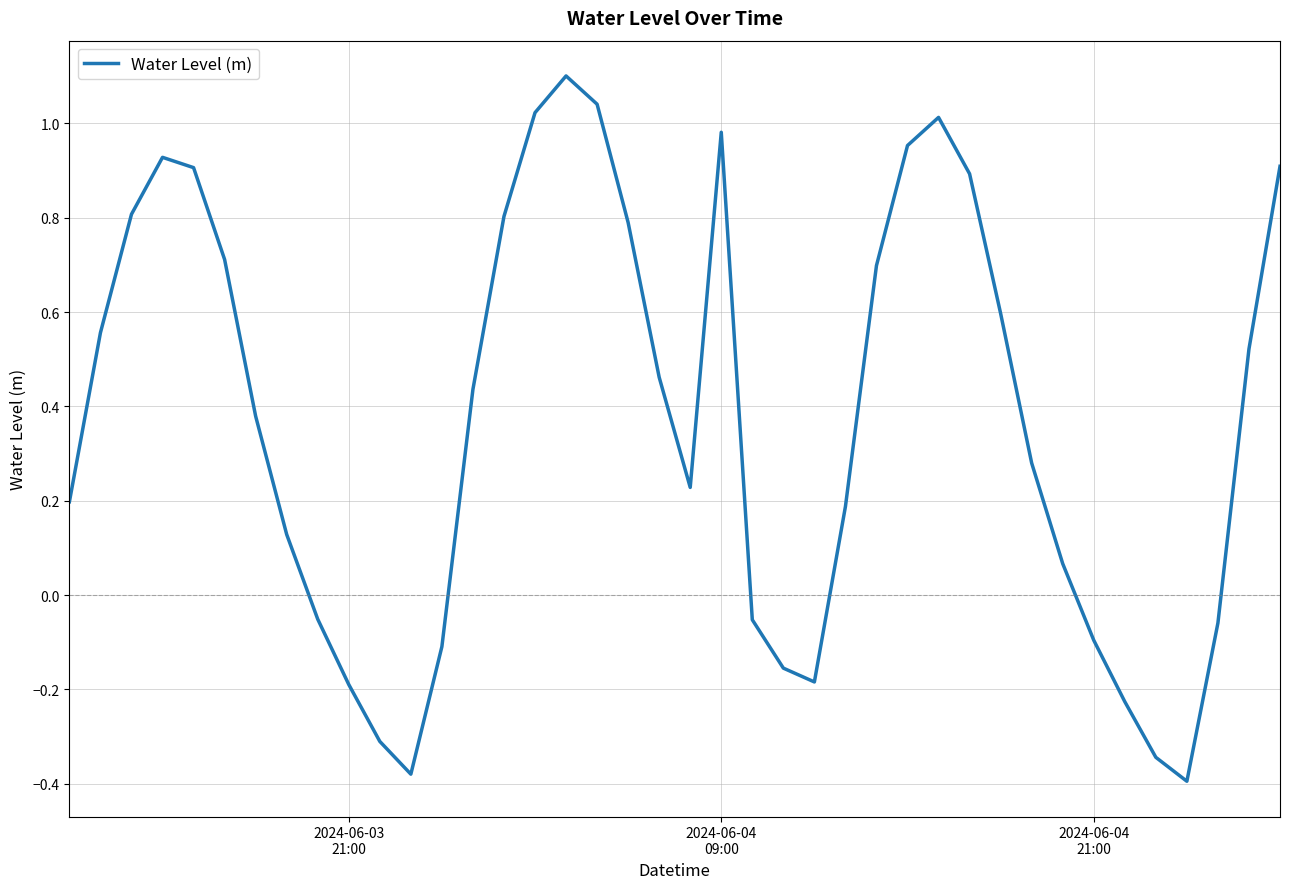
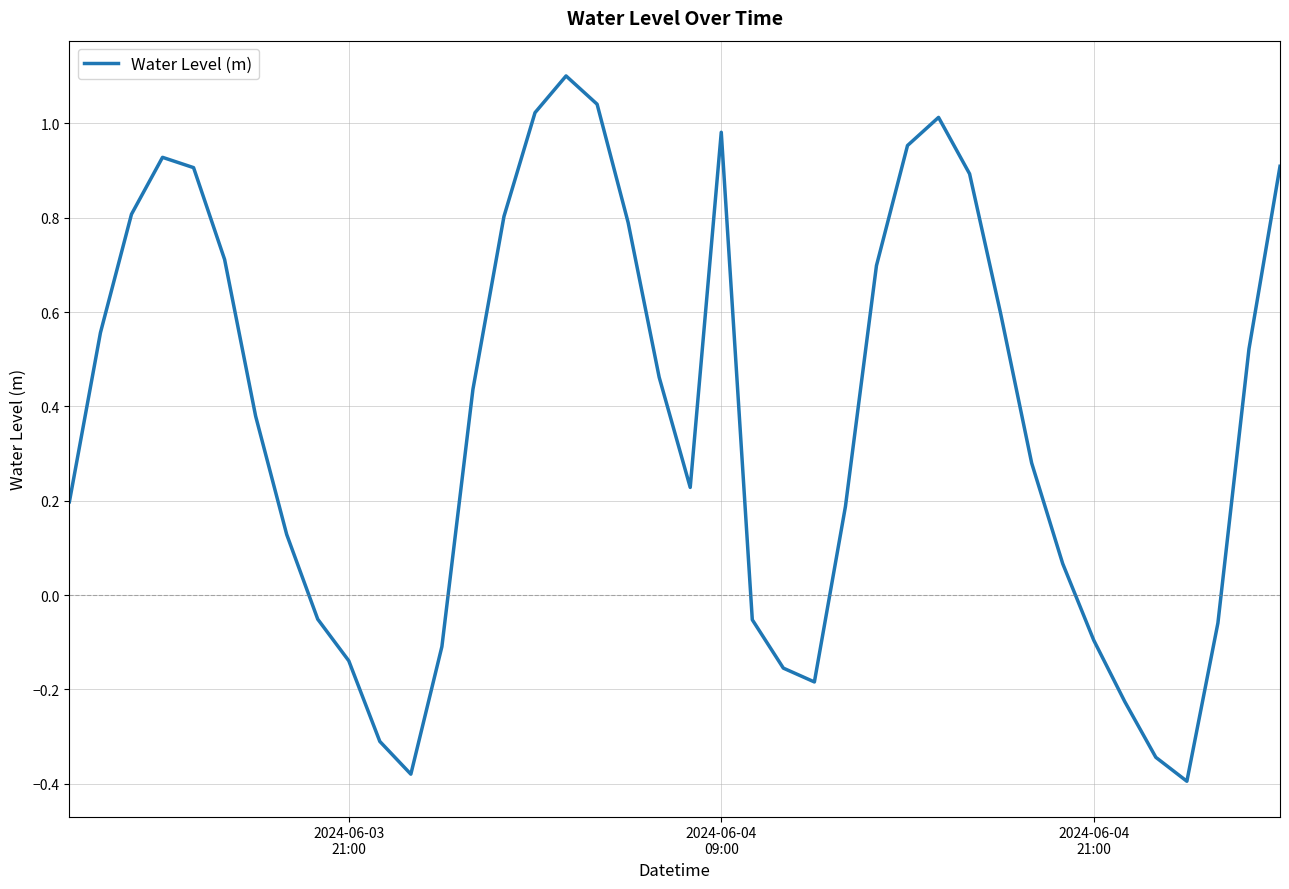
2024-06-03 21:00: -0.19 -> -0.14
